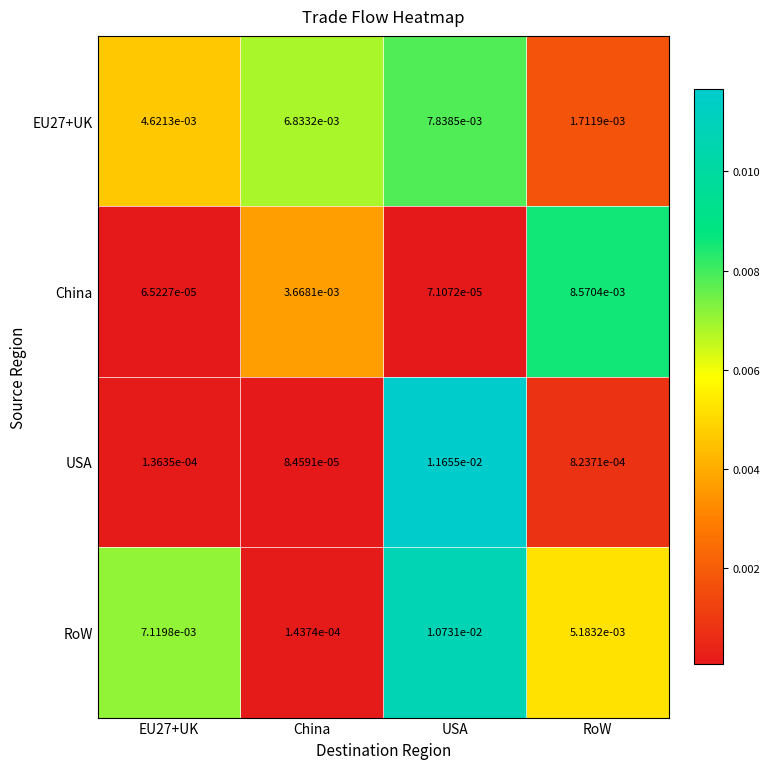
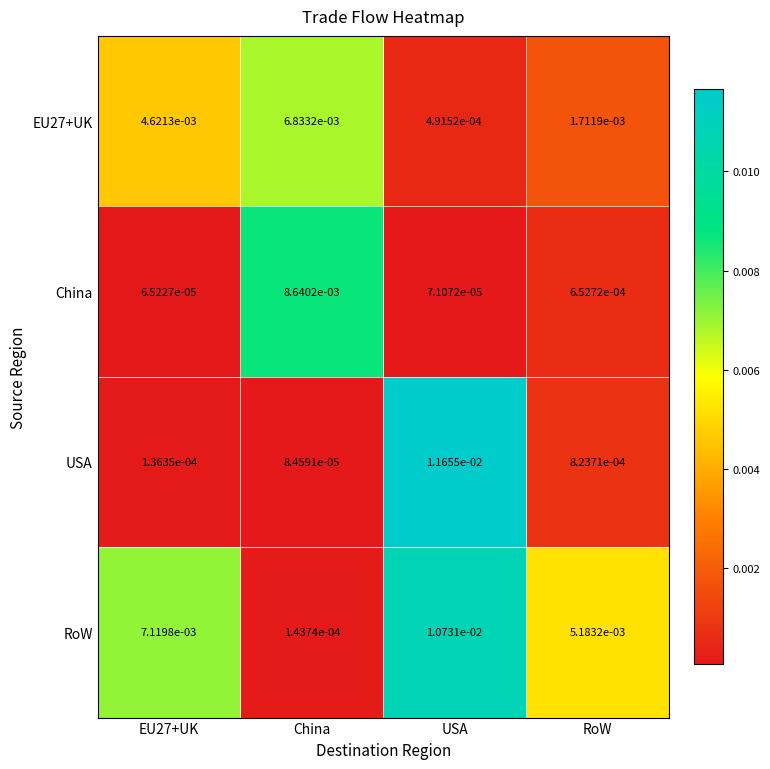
EU27+UK, USA: 7.8385e-03 -> 4.9152e-04
China, China: 3.6681e-03 -> 8.6402e-03
China, RoW: 8.5704e-03 -> 6.5272e-04
